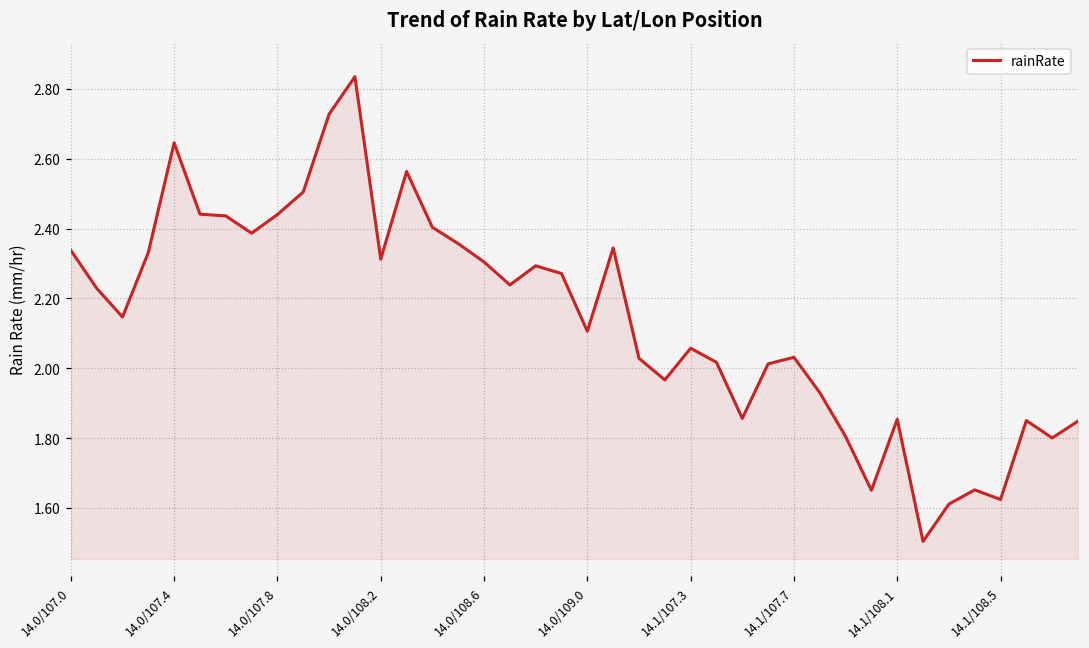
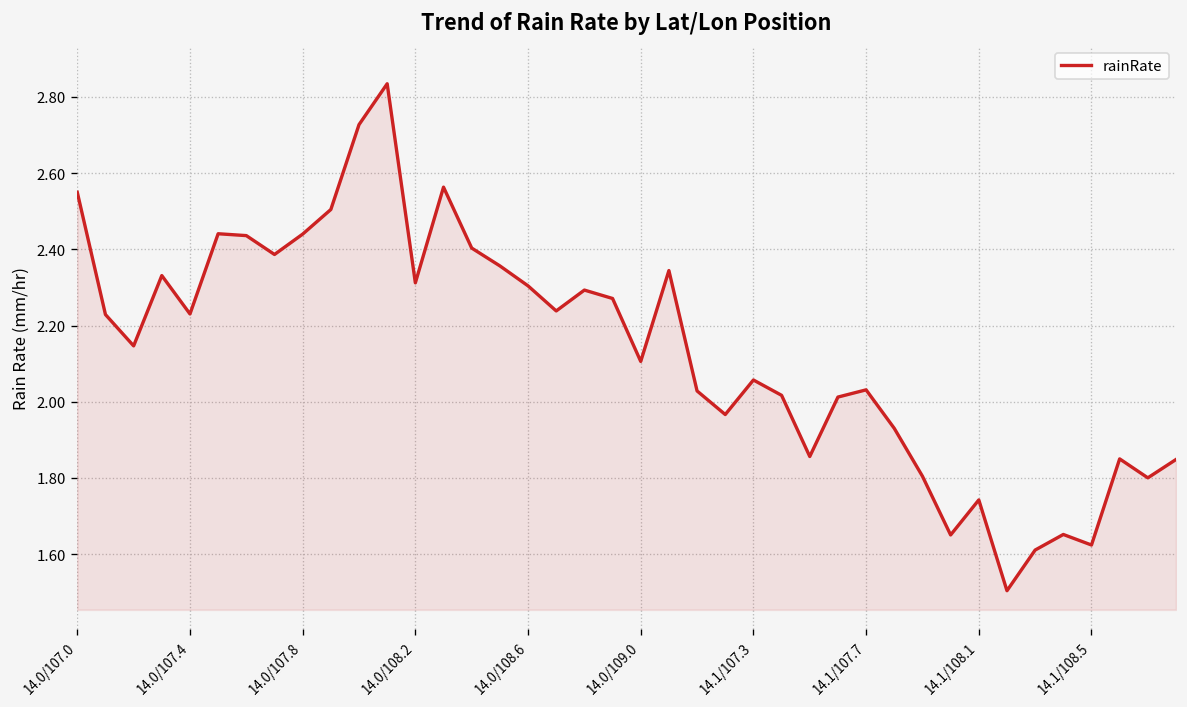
14.0/107.0: 2.34 -> 2.55
14.0/107.4: 2.65 -> 2.23
14.1/108.1: 1.85 -> 1.74
